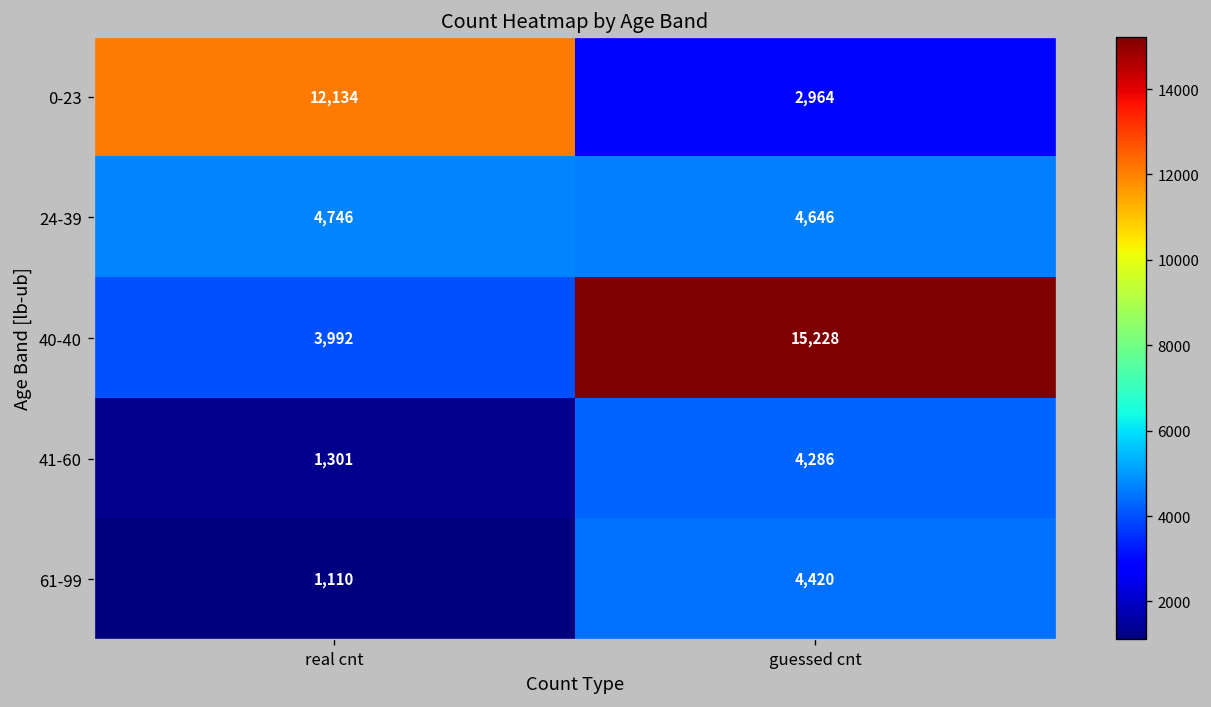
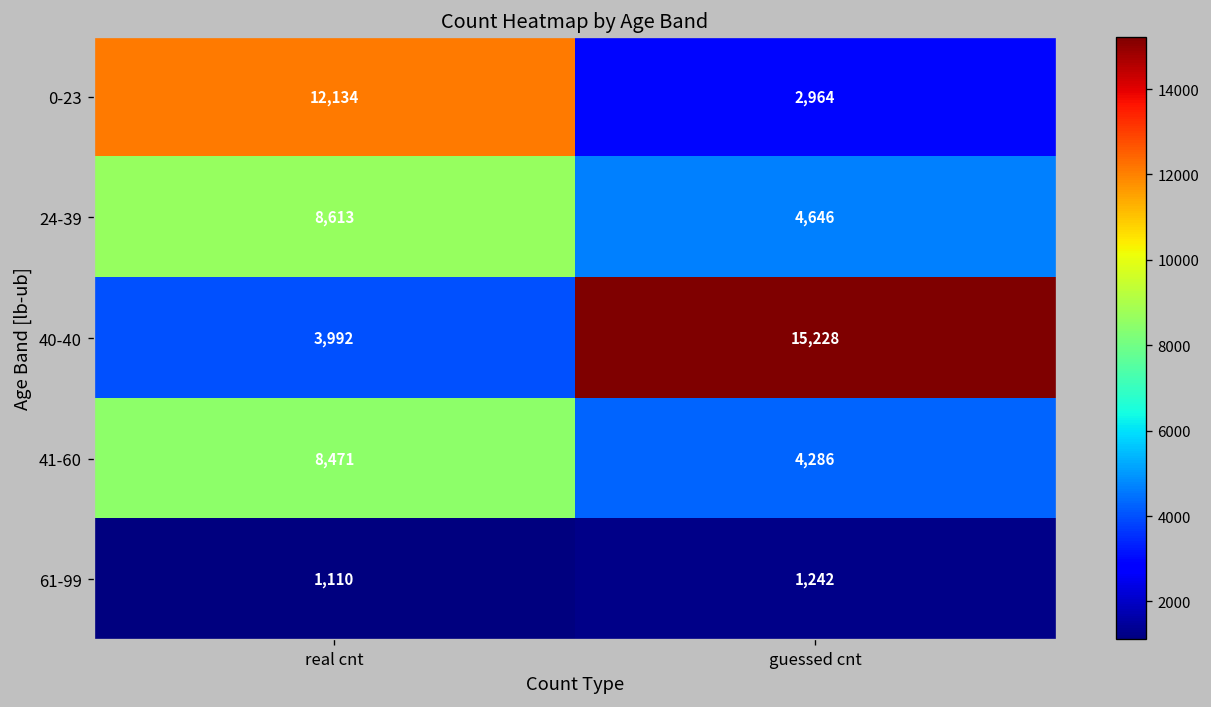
24-39, real cnt: 4,746 -> 8,613
41-60, real cnt: 1,301 -> 8,471
61-99, guessed cnt: 4,420 -> 1,242
